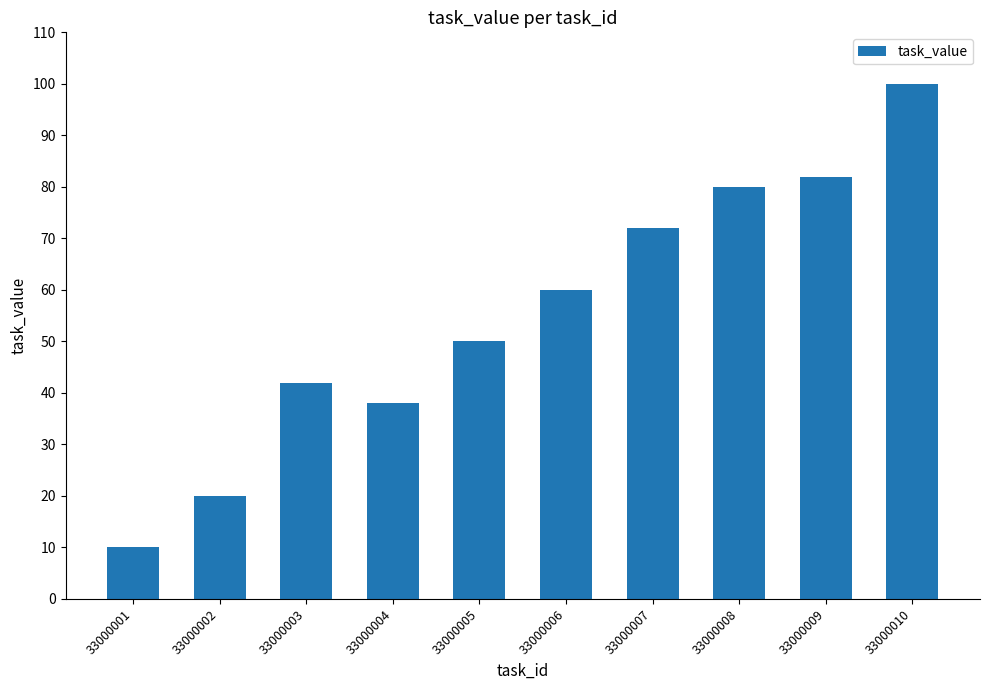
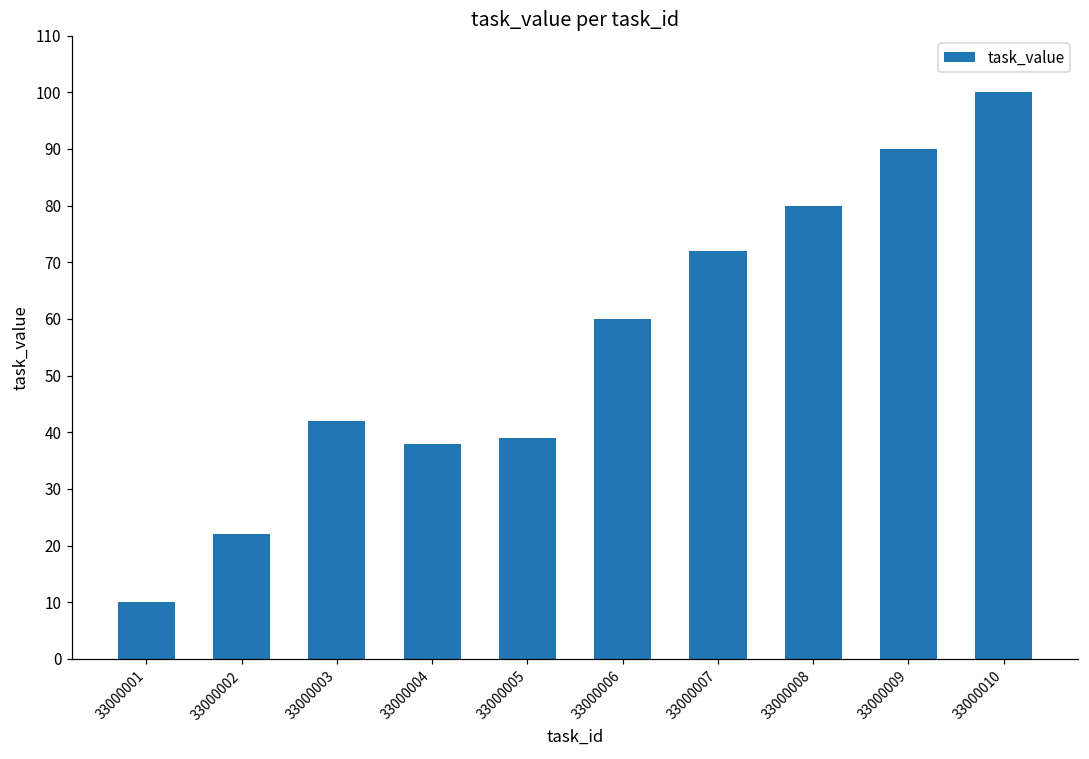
33000002: 20 -> 22
33000005: 50 -> 39
33000009: 82 -> 90
